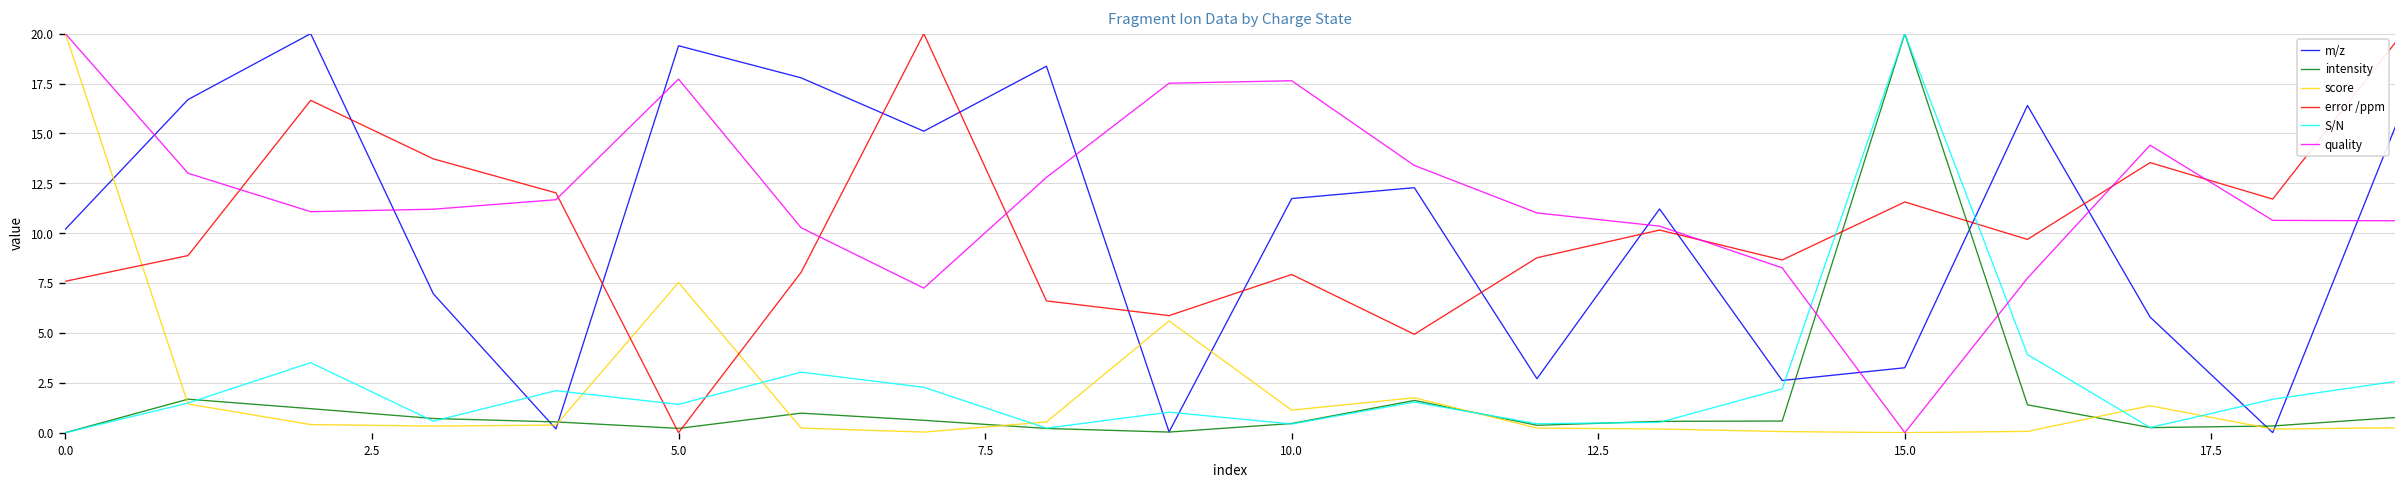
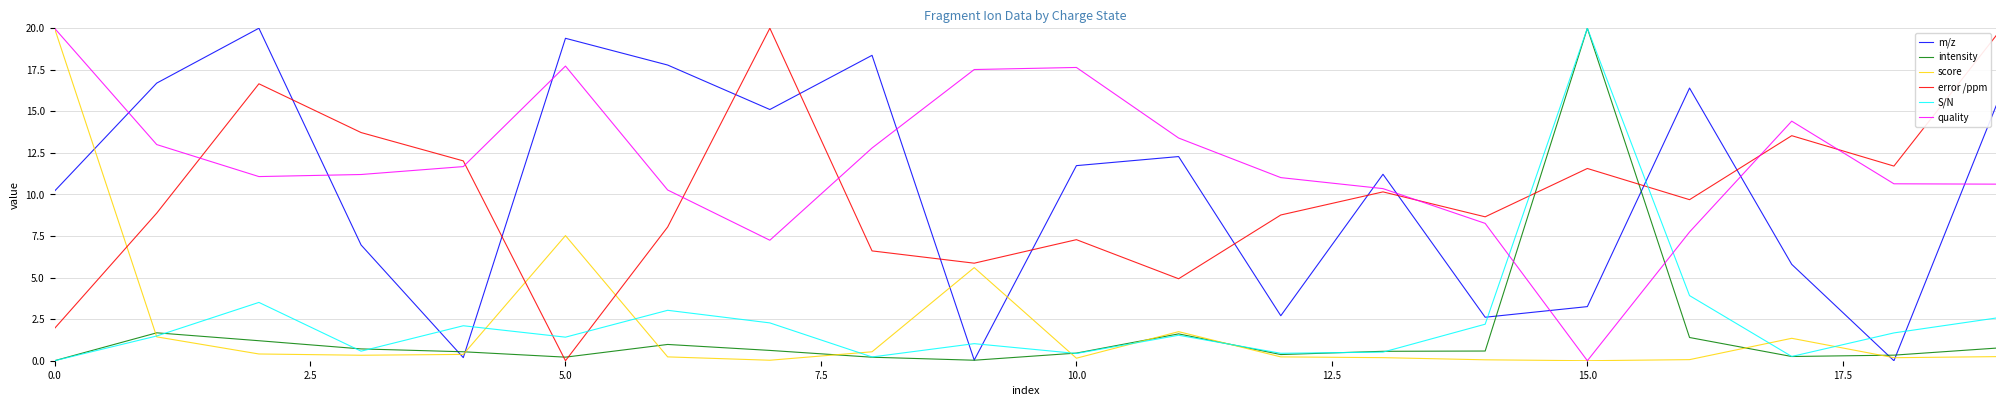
error /ppm, 0.0: 7.6 -> 1.9
score, 10.0: 1.1 -> 0.2
error /ppm, 10.0: 7.9 -> 7.3
